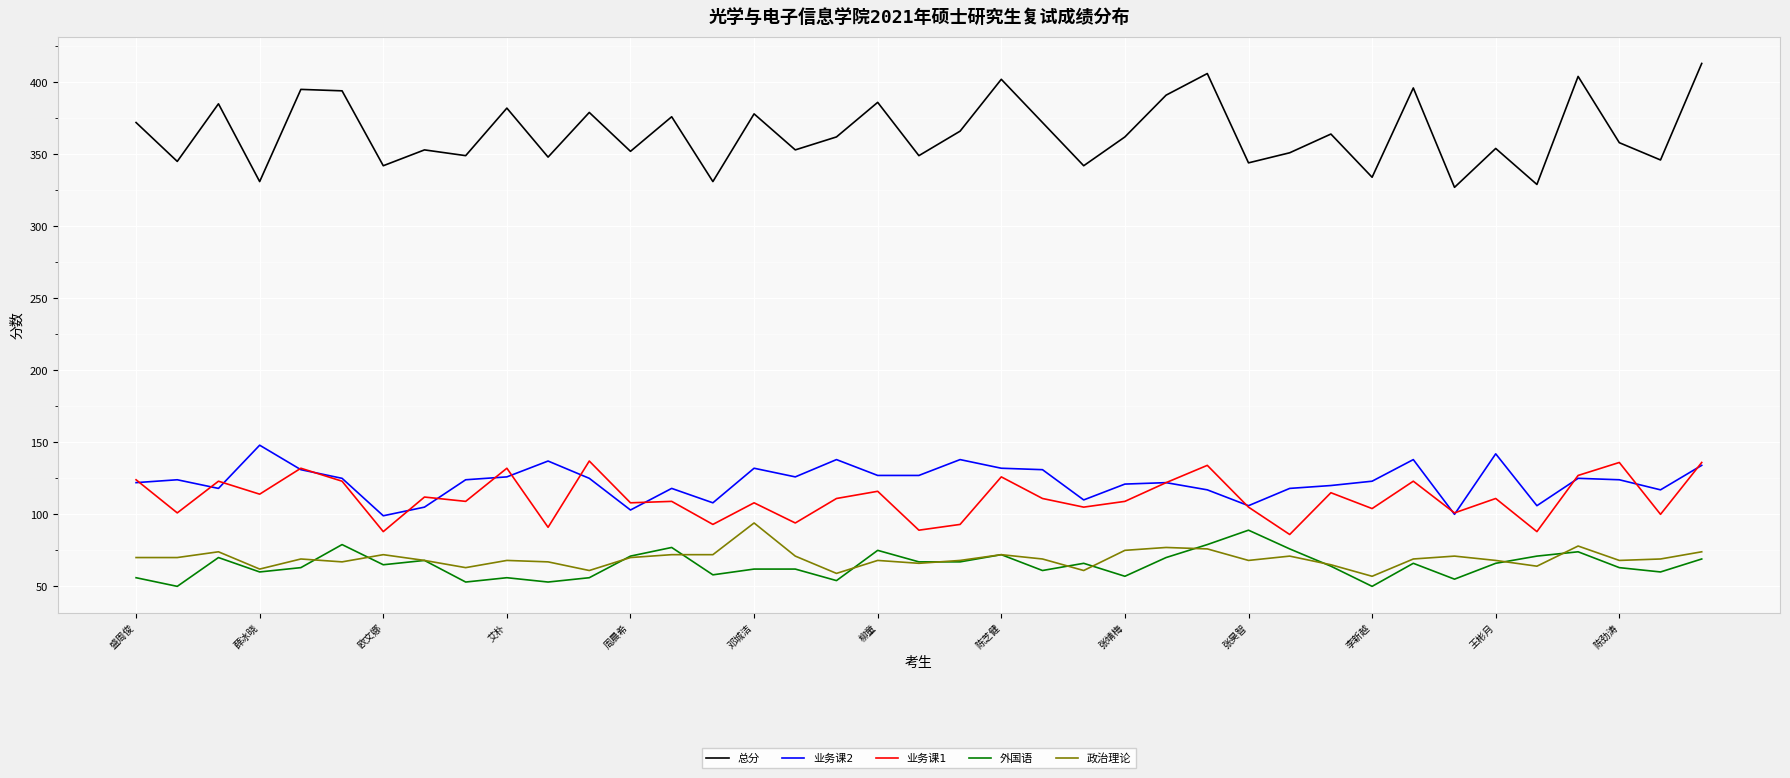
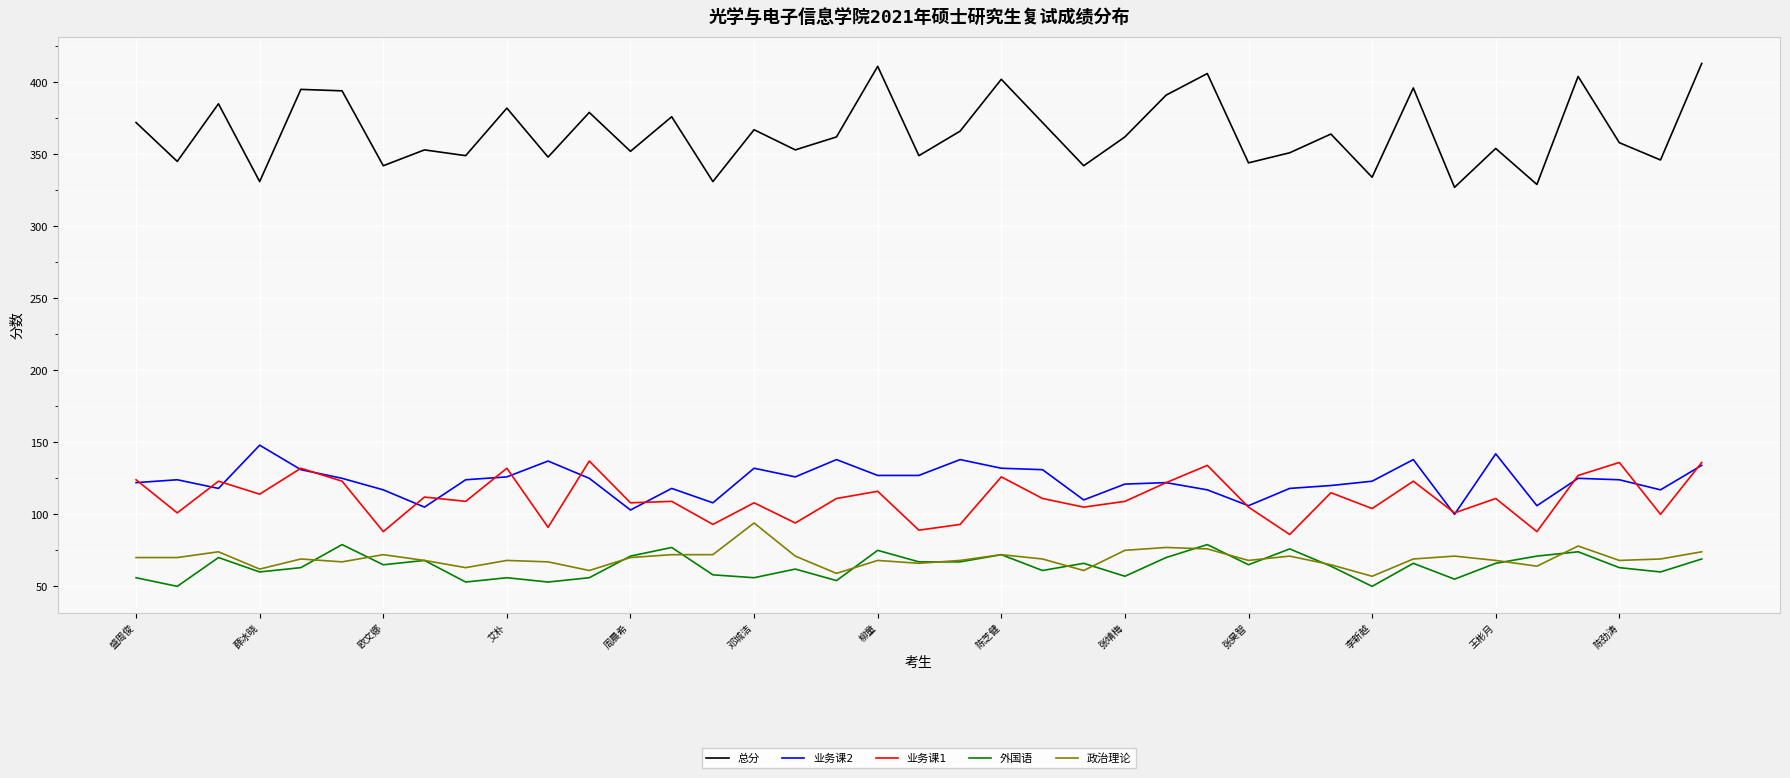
业务课2, 欧文娜: 99 -> 117
总分, 邓城洁: 378 -> 367
外国语, 邓城洁: 62 -> 56
总分, 柳童: 386 -> 411
外国语, 张昊智: 89 -> 65
